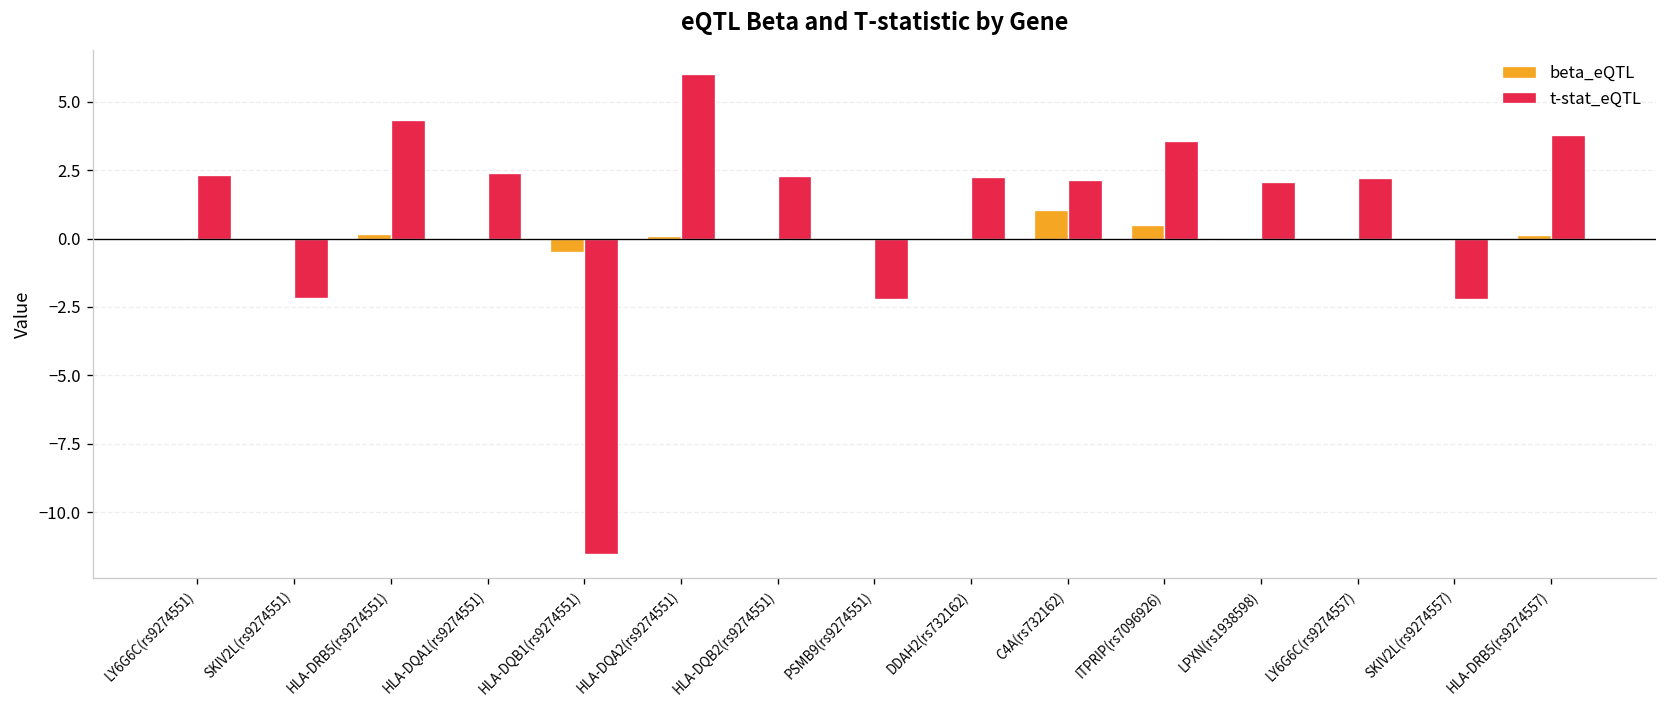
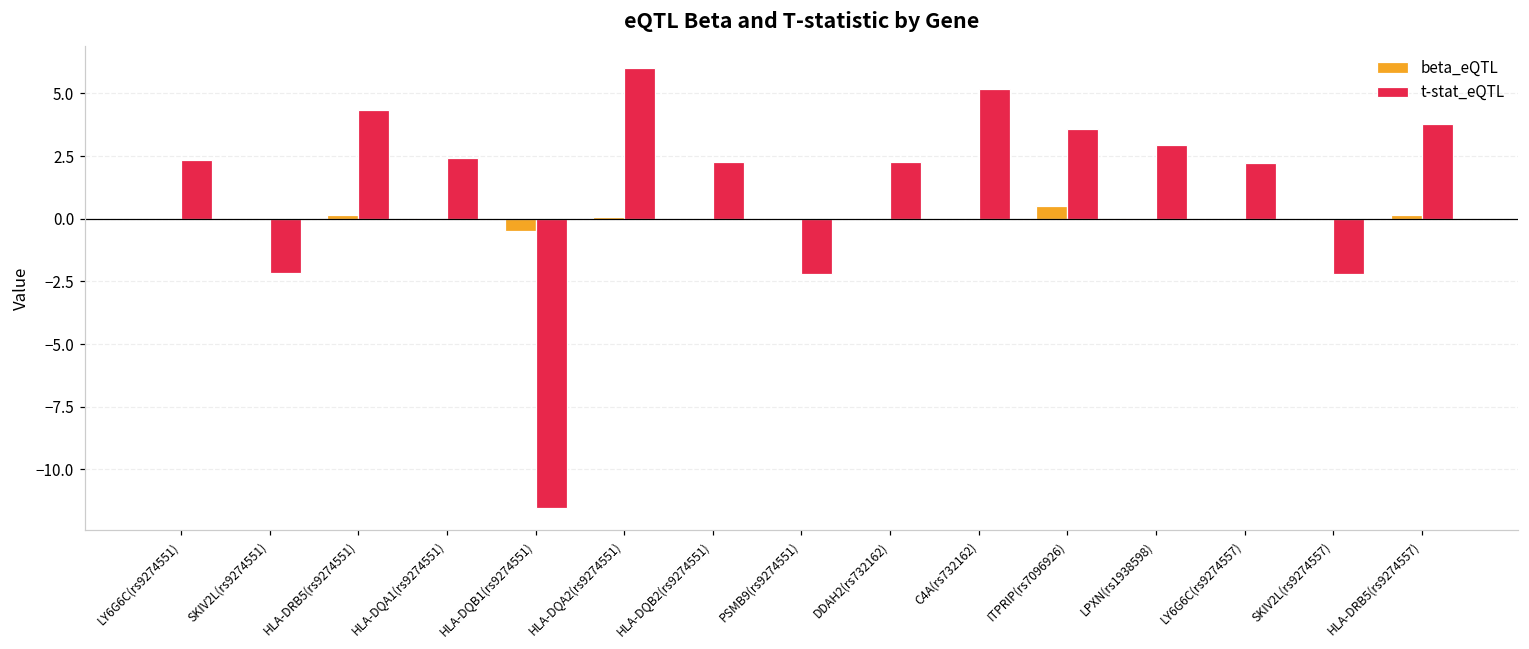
beta_eQTL, C4A(rs732162): 1.0 -> 0.0
t-stat_eQTL, C4A(rs732162): 2.2 -> 5.2
t-stat_eQTL, LPXN(rs1938598): 2.1 -> 2.9
